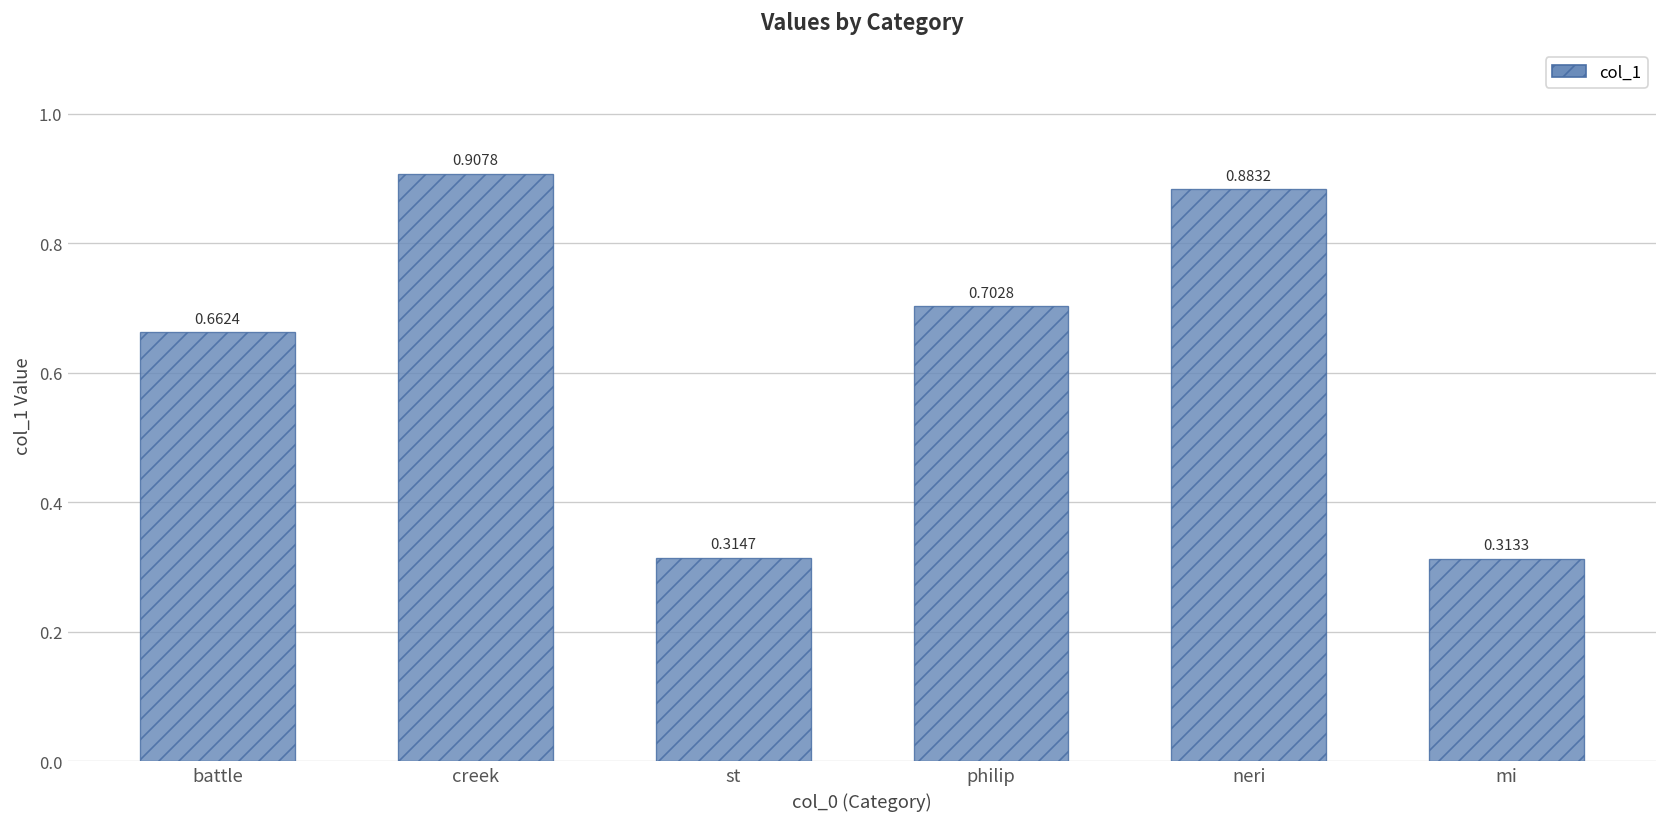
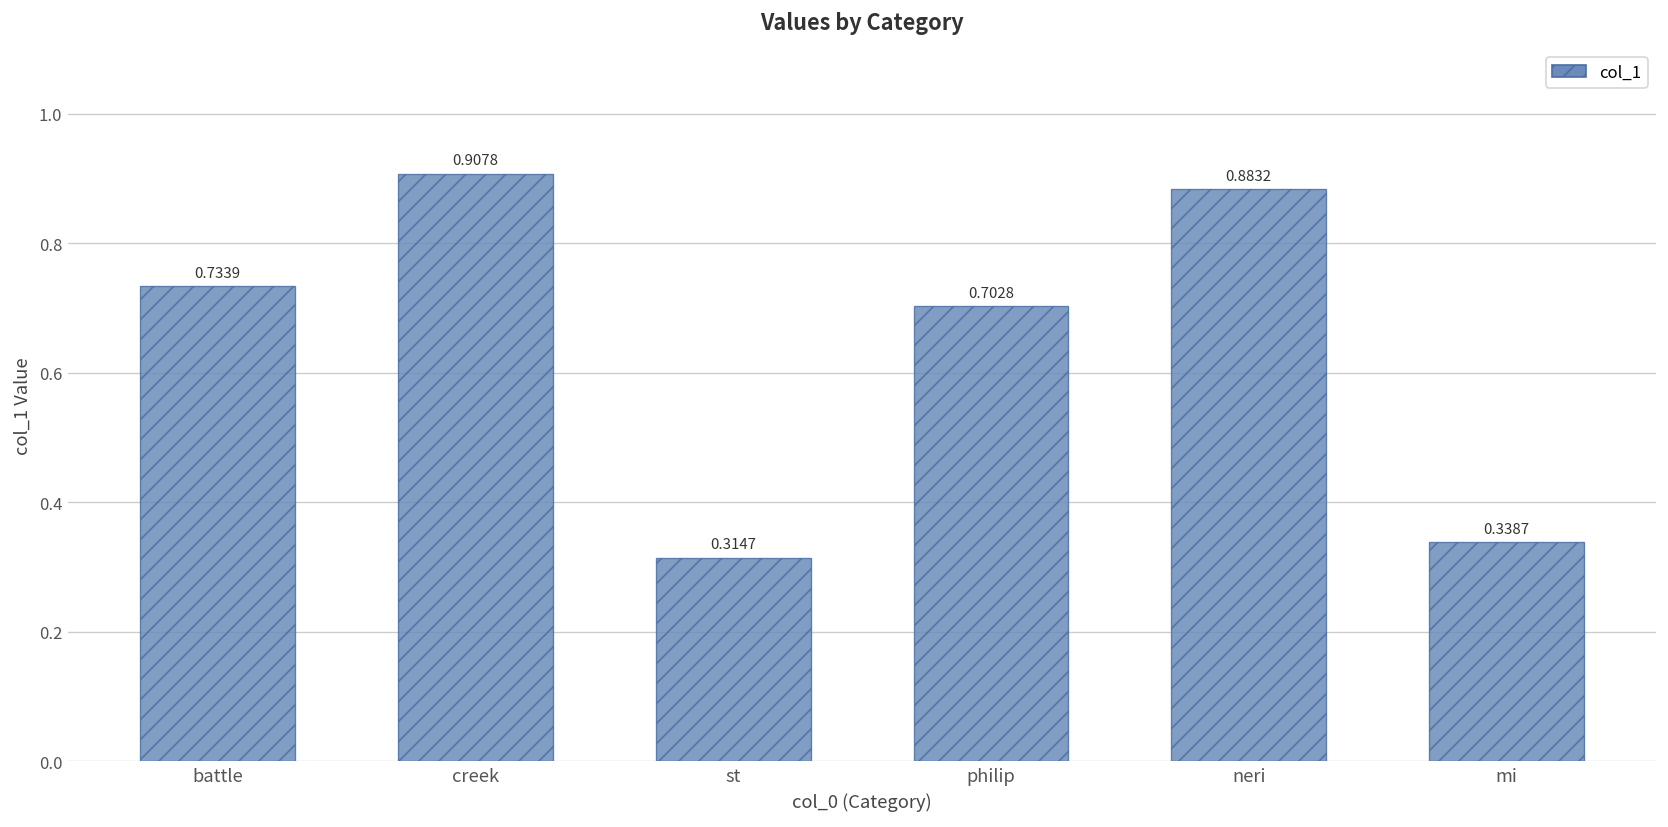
battle: 0.6624 -> 0.7339
mi: 0.3133 -> 0.3387
